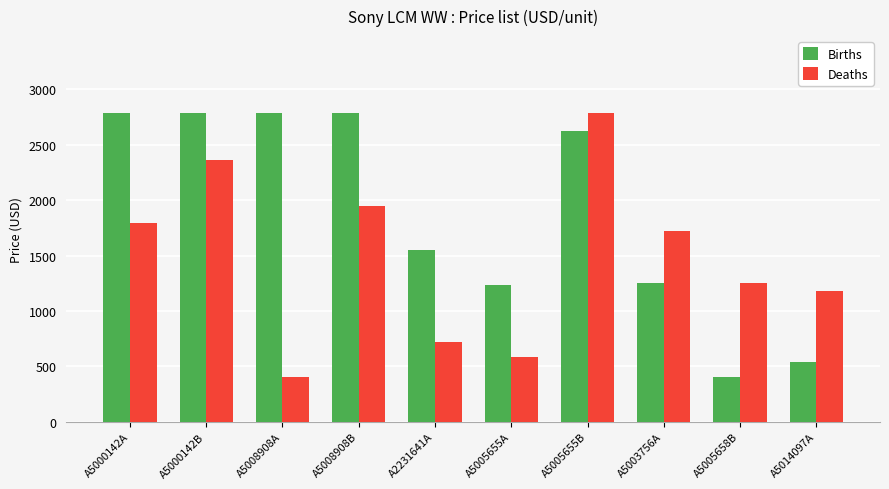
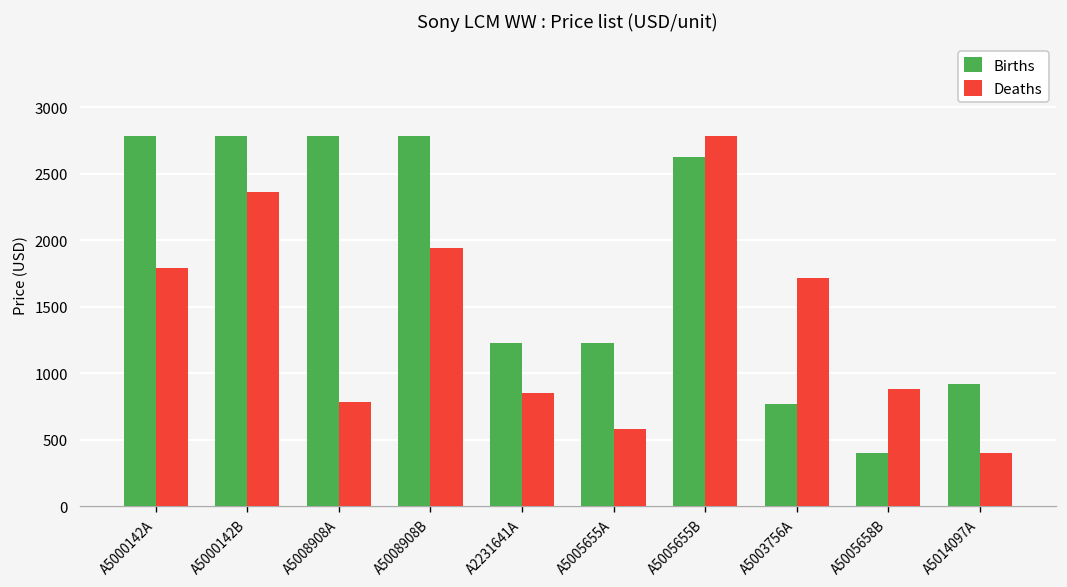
Deaths, A5008908A: 400 -> 780
Births, A2231641A: 1550 -> 1230
Deaths, A2231641A: 720 -> 850
Births, A5003756A: 1250 -> 770
Deaths, A5005658B: 1250 -> 880
Births, A5014097A: 540 -> 920
Deaths, A5014097A: 1180 -> 400
